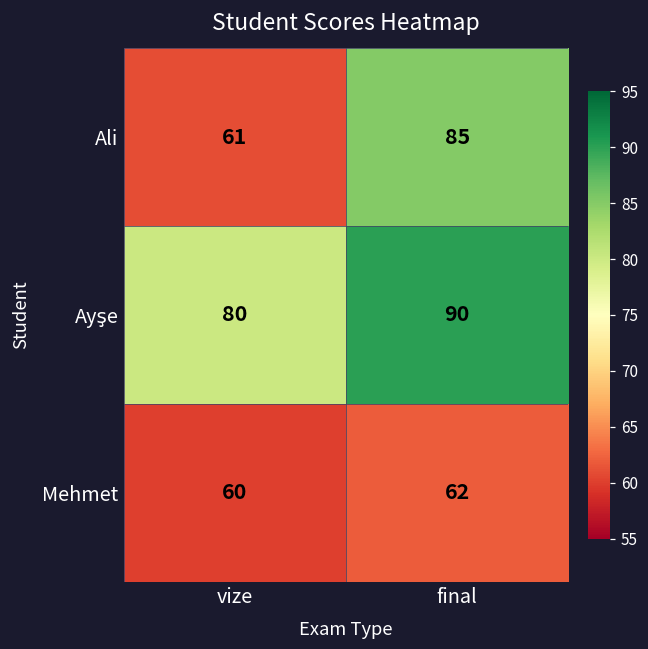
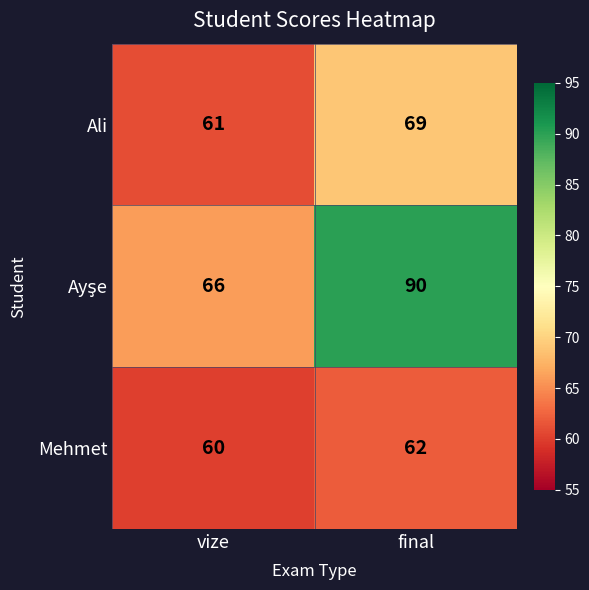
Ali, final: 85 -> 69
Ayşe, vize: 80 -> 66
